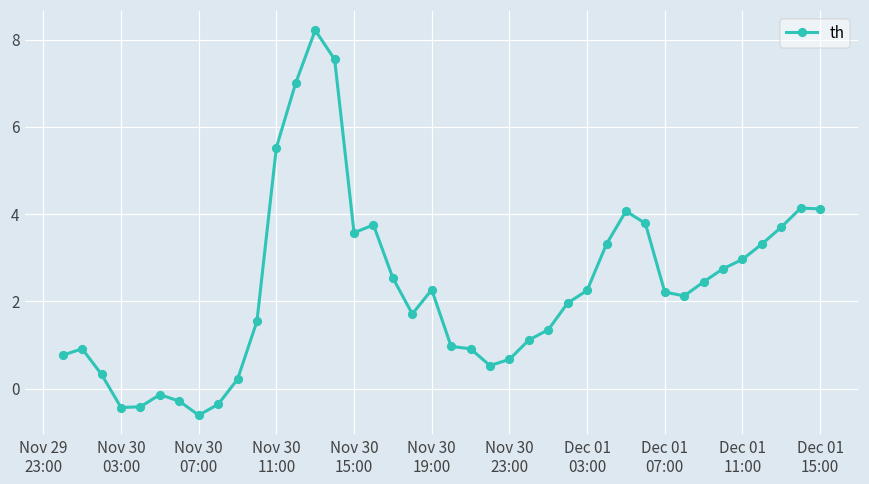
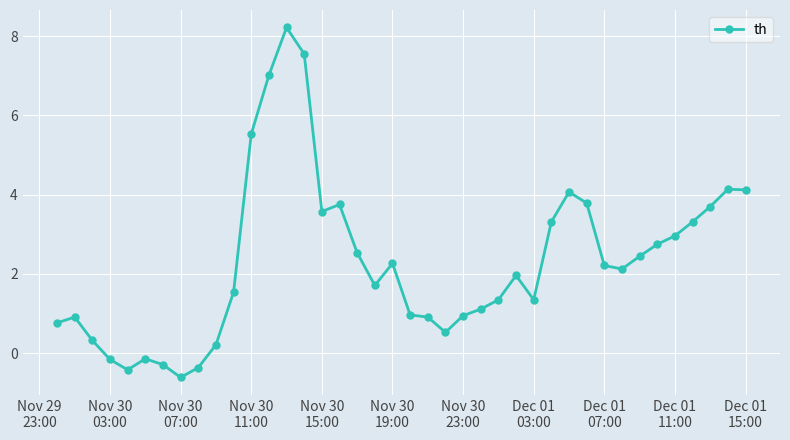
Nov 30 03:00: -0.4 -> -0.2
Nov 30 23:00: 0.7 -> 0.9
Dec 01 03:00: 2.2 -> 1.3
